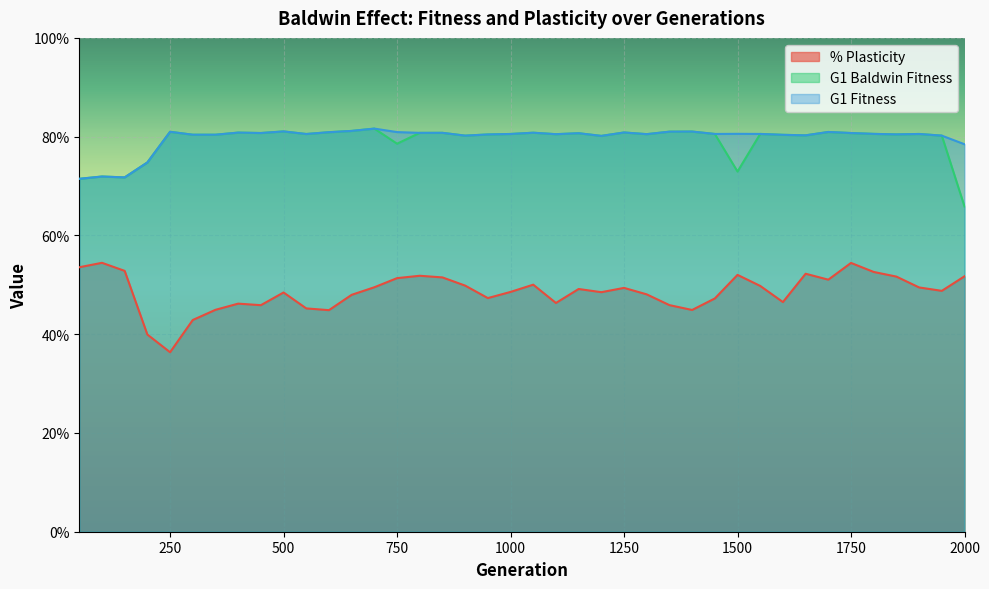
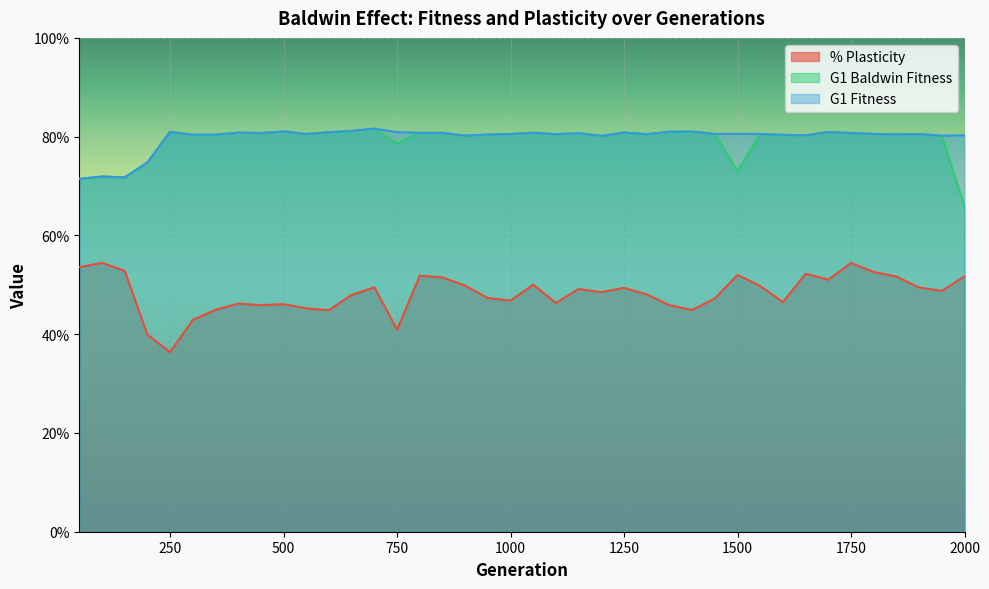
% Plasticity, 500: 48% -> 46%
% Plasticity, 750: 51% -> 41%
% Plasticity, 1000: 49% -> 47%
G1 Fitness, 2000: 78% -> 80%
